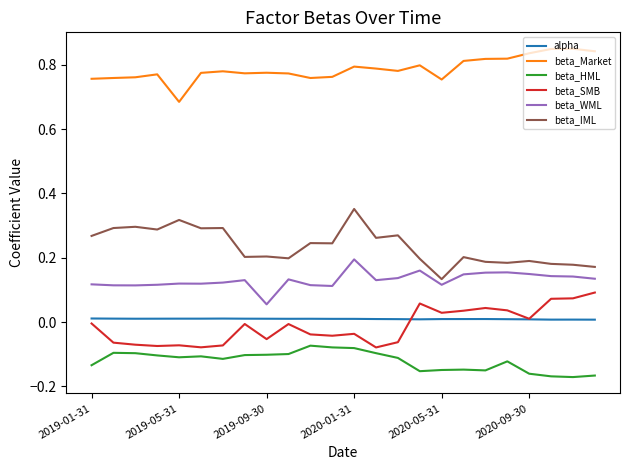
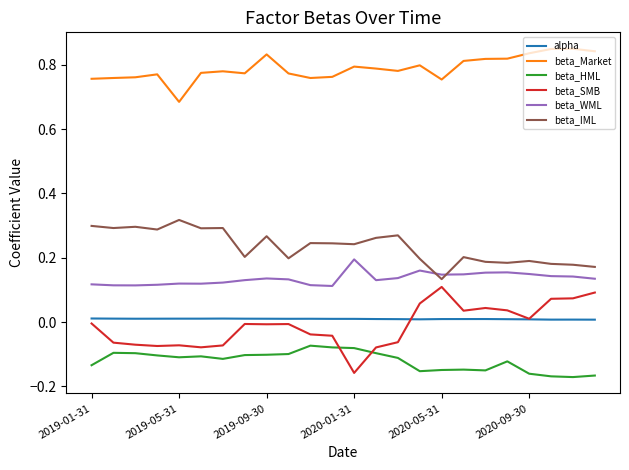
beta_IML, 2019-01-31: 0.27 -> 0.30
beta_Market, 2019-09-30: 0.78 -> 0.83
beta_SMB, 2019-09-30: -0.05 -> -0.01
beta_WML, 2019-09-30: 0.06 -> 0.14
beta_IML, 2019-09-30: 0.20 -> 0.27
beta_SMB, 2020-01-31: -0.04 -> -0.16
beta_IML, 2020-01-31: 0.35 -> 0.24
beta_SMB, 2020-05-31: 0.03 -> 0.11
beta_WML, 2020-05-31: 0.12 -> 0.15
